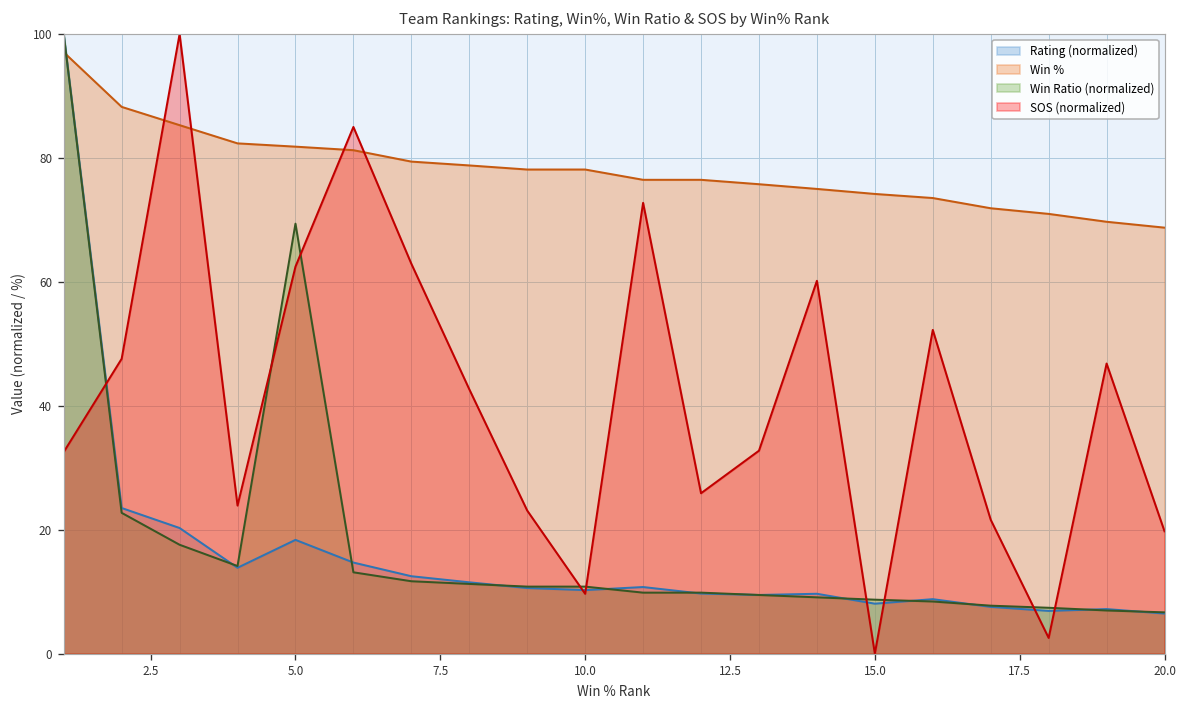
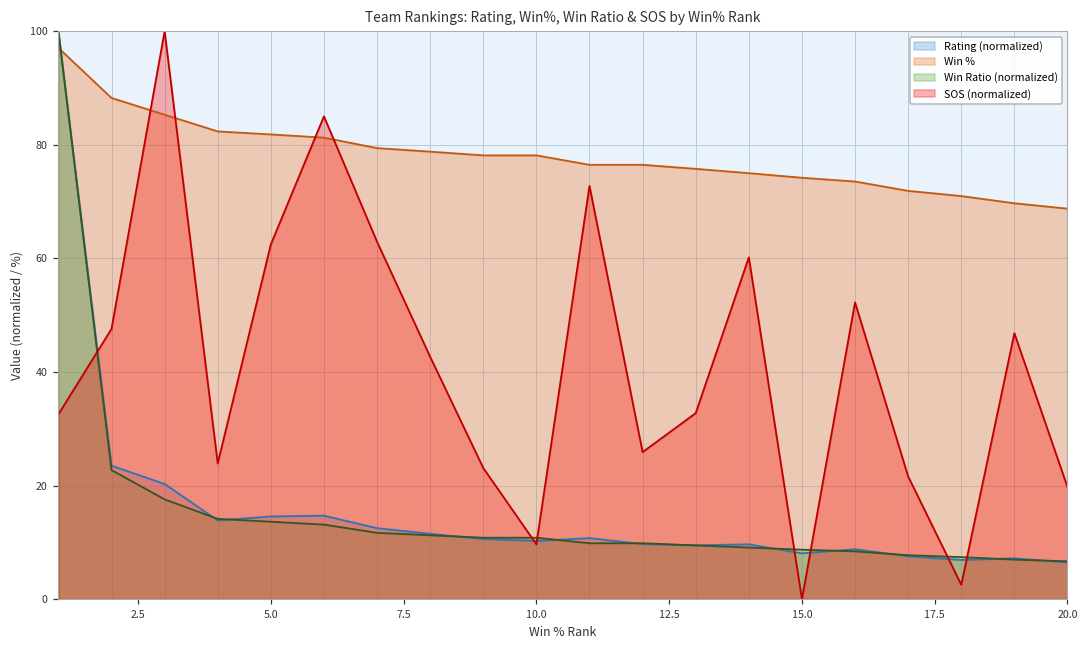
Rating (normalized), 5.0: 18 -> 15
Win Ratio (normalized), 5.0: 69 -> 14
